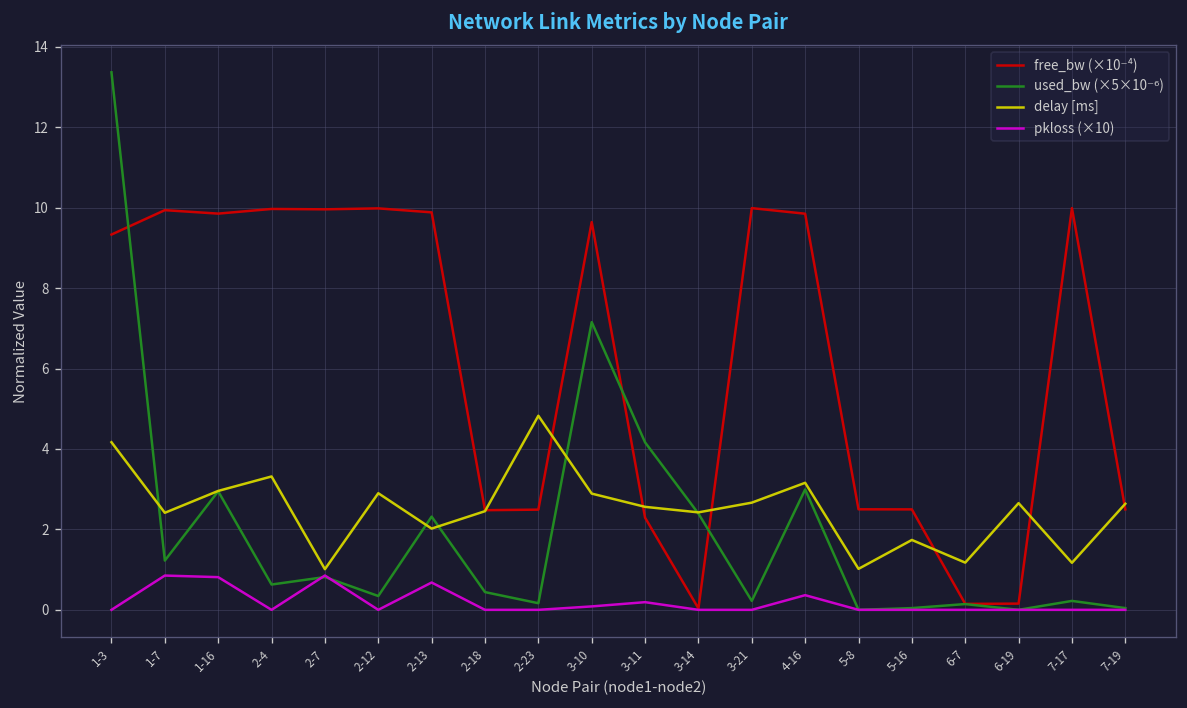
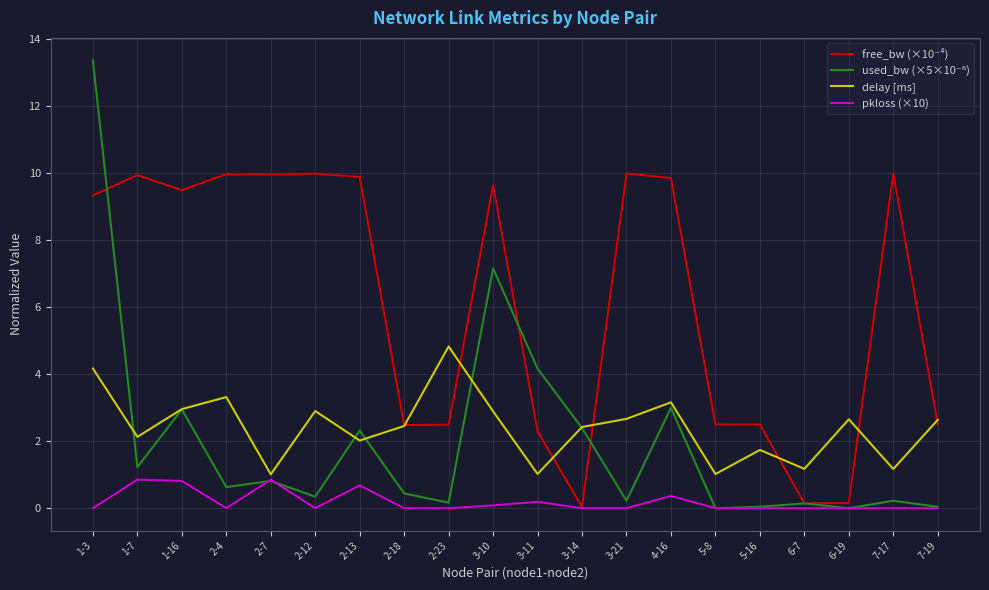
delay [ms], 1-7: 2.4 -> 2.1
free_bw (×10⁻⁴), 1-16: 9.9 -> 9.5
delay [ms], 3-11: 2.6 -> 1.0
